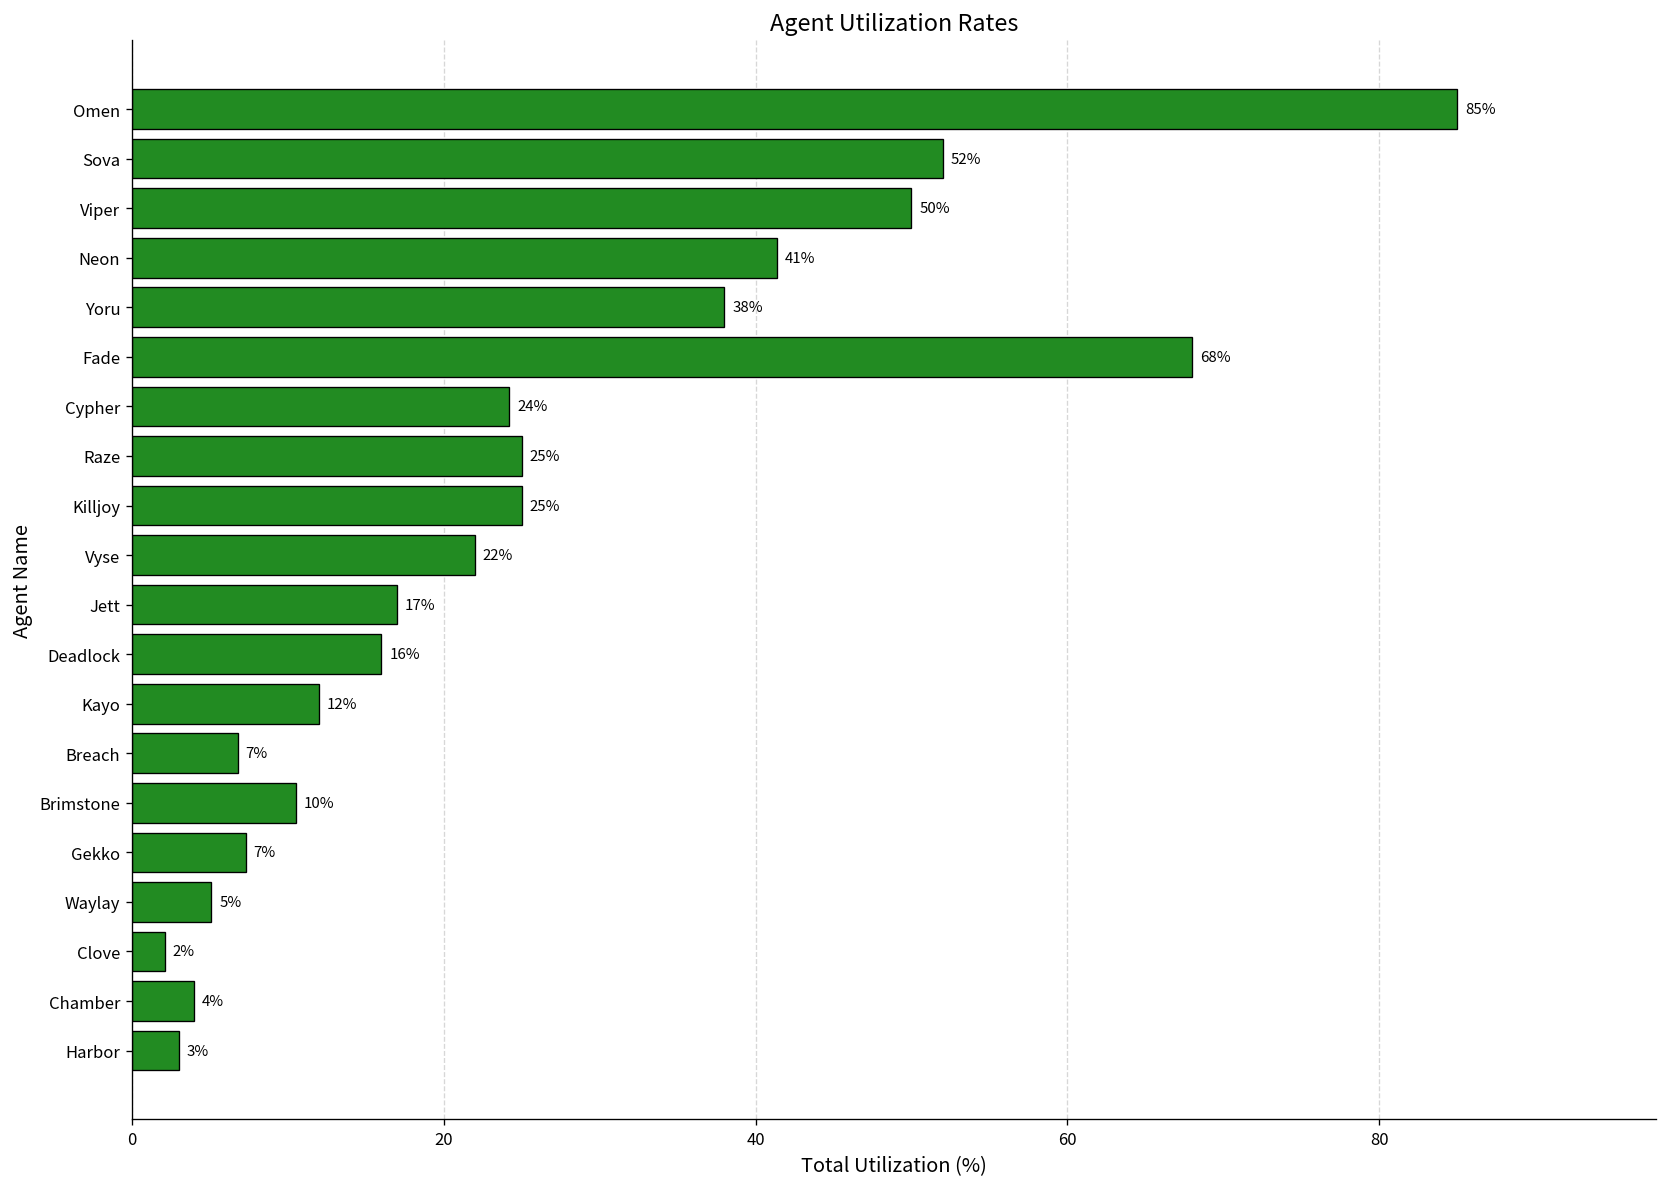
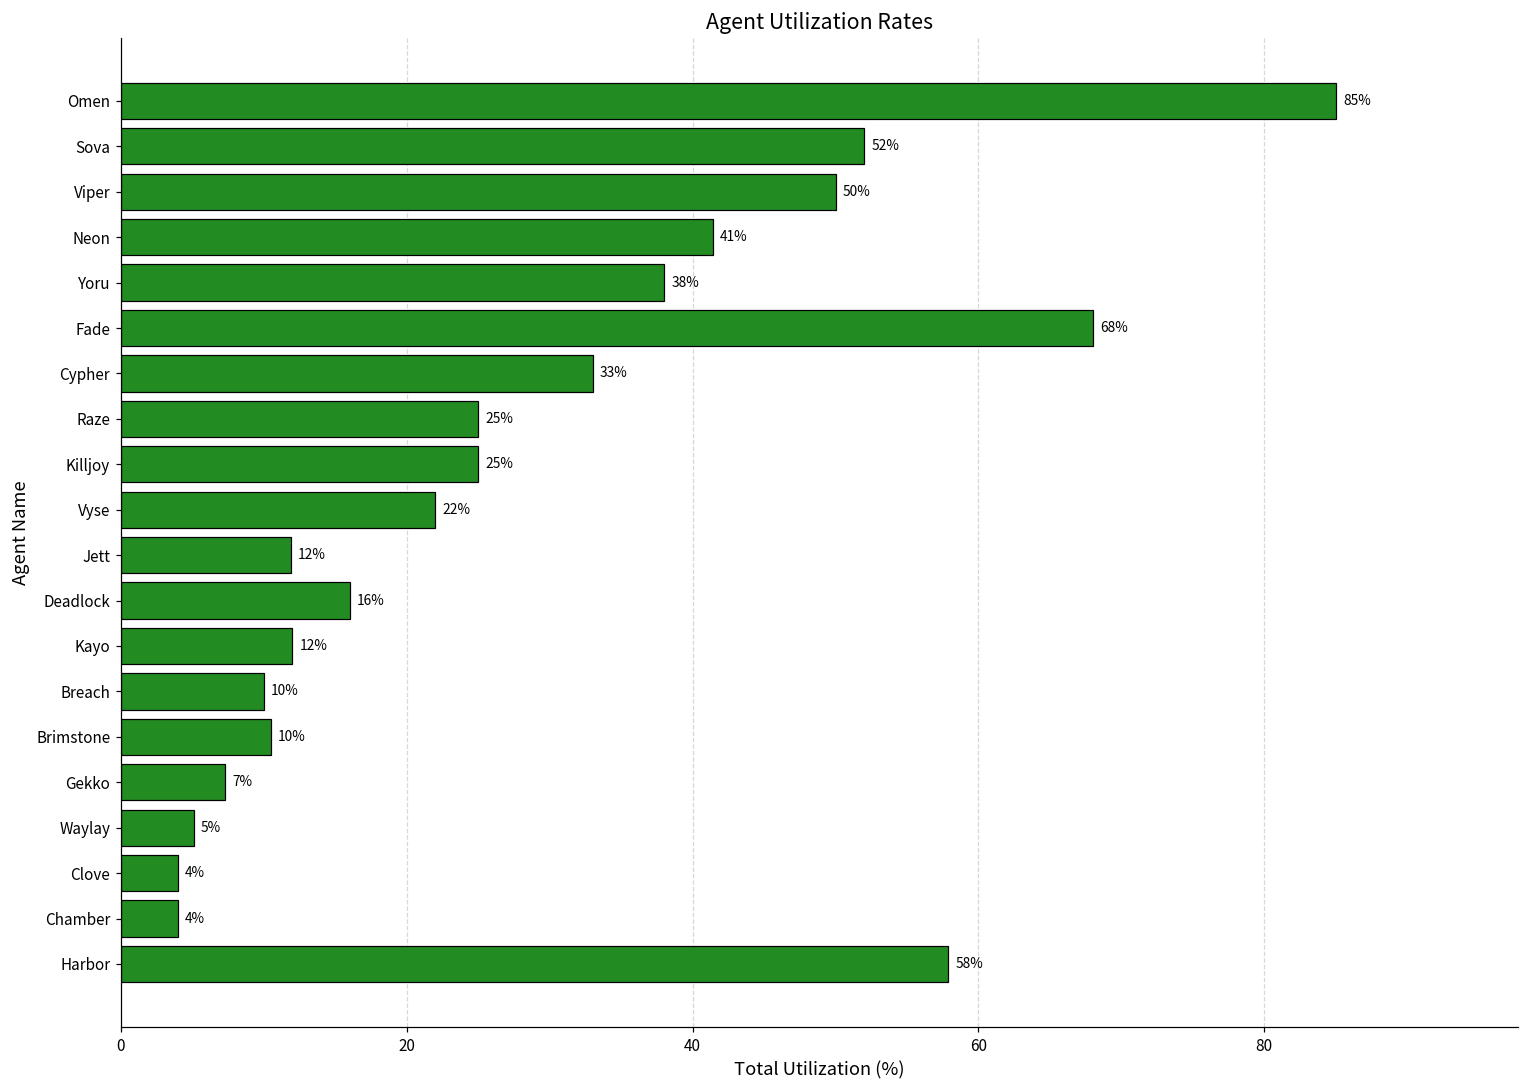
Cypher: 24% -> 33%
Jett: 17% -> 12%
Breach: 7% -> 10%
Clove: 2% -> 4%
Harbor: 3% -> 58%
